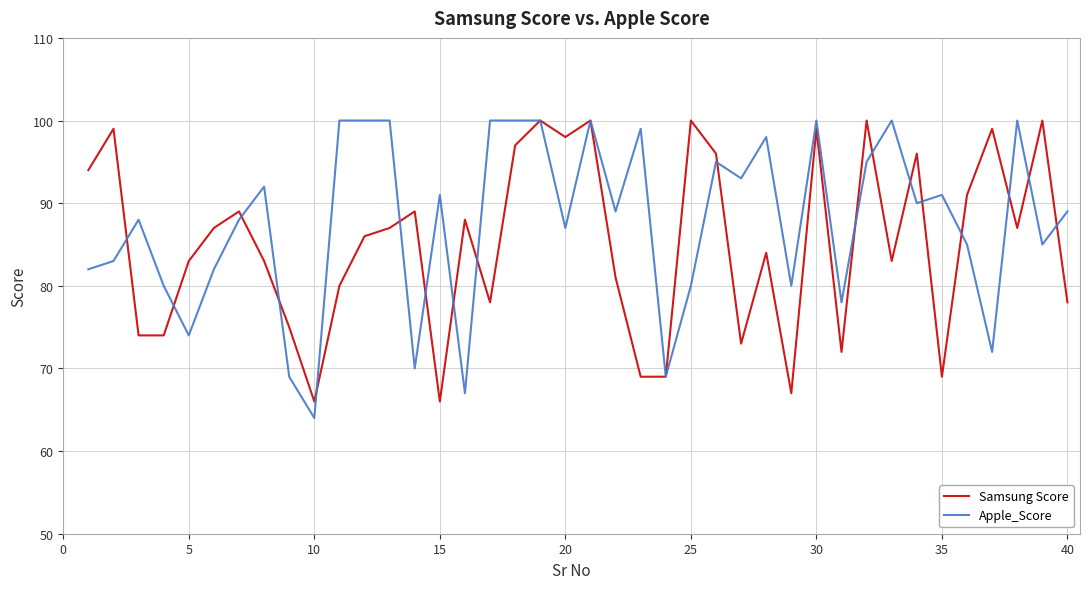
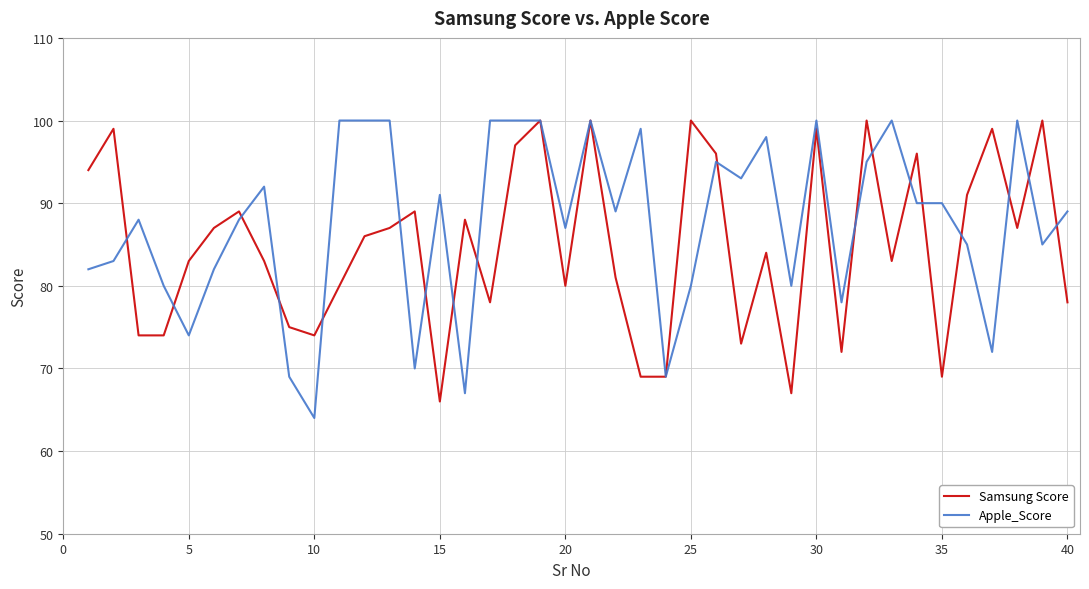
Samsung Score, 10: 66 -> 74
Samsung Score, 20: 98 -> 80
Apple_Score, 35: 91 -> 90
